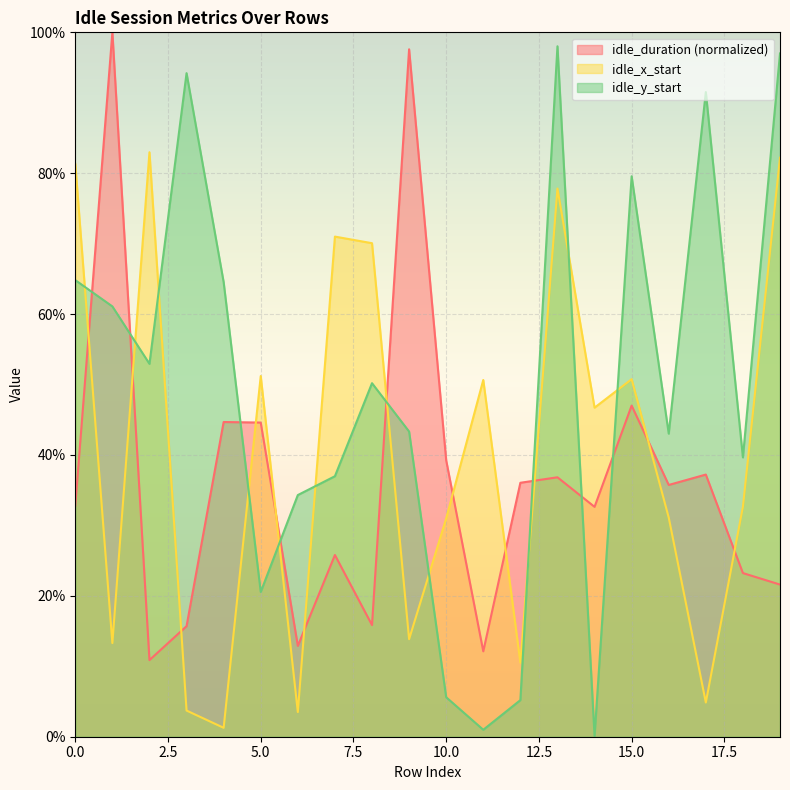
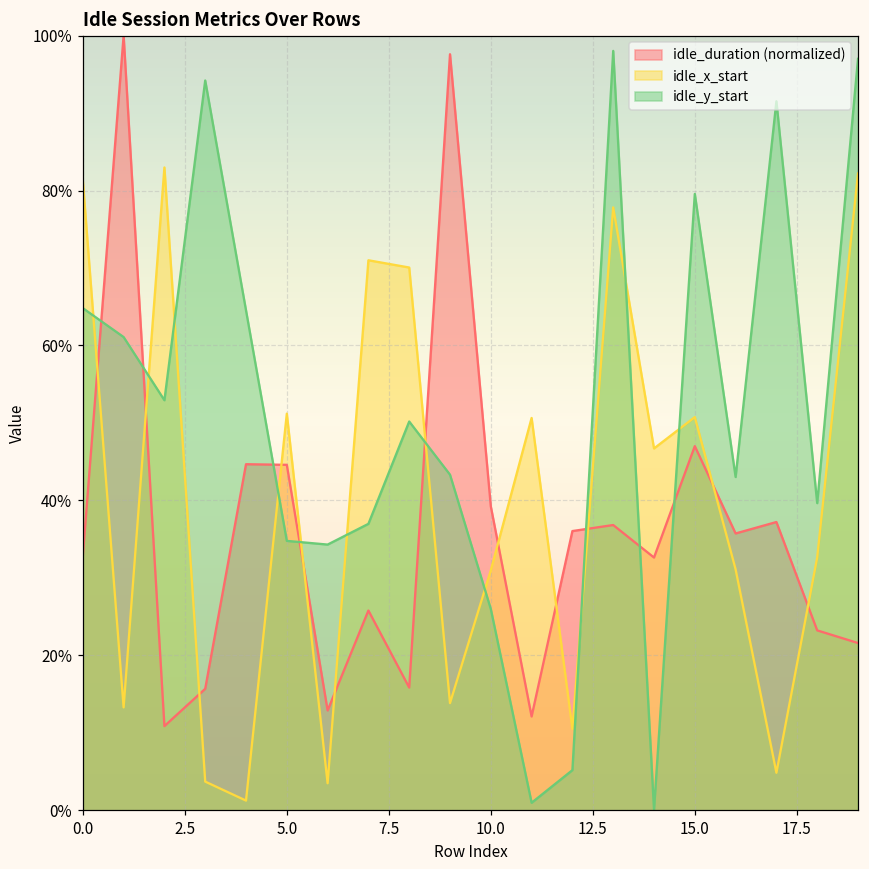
idle_y_start, 5.0: 21% -> 35%
idle_y_start, 10.0: 6% -> 26%
